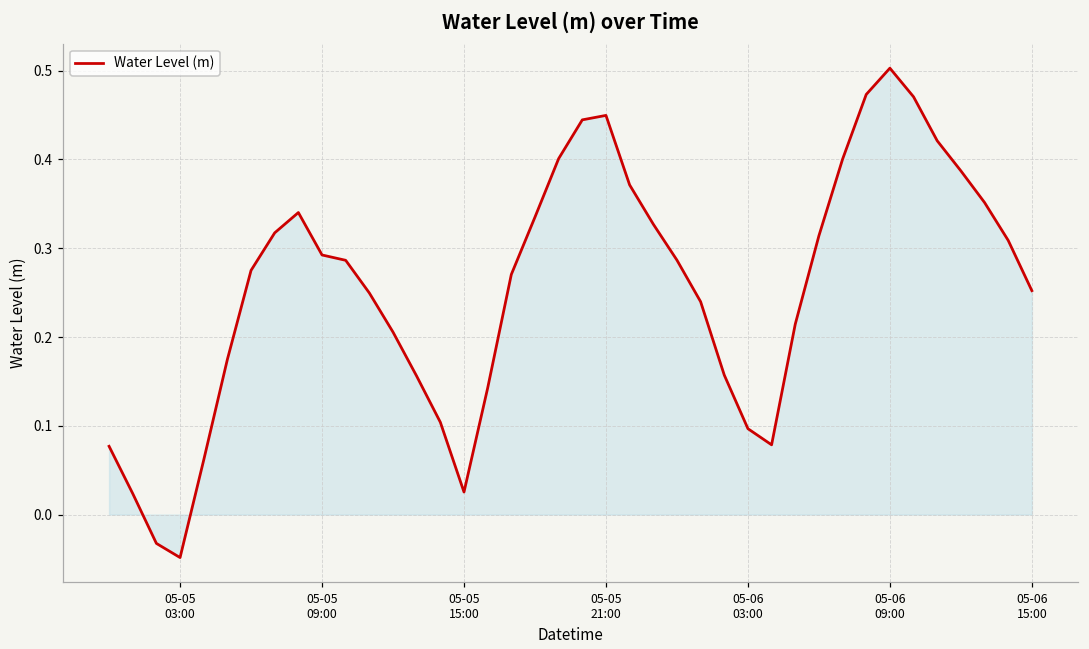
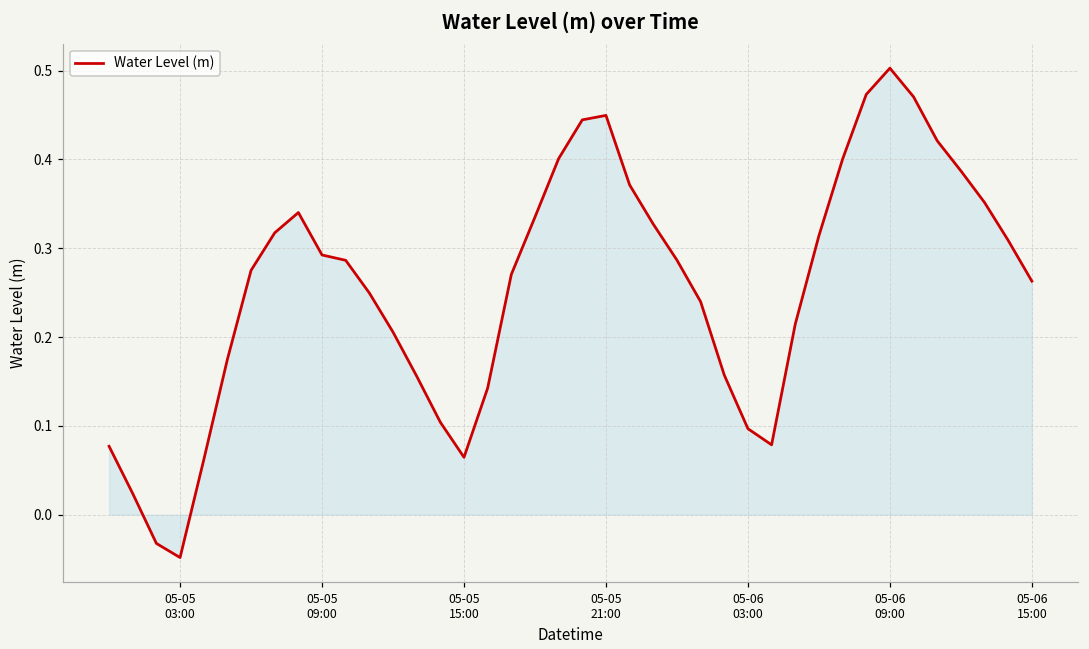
Water Level (m), 05-05 15:00: 0.03 -> 0.06
Water Level (m), 05-06 15:00: 0.25 -> 0.26
